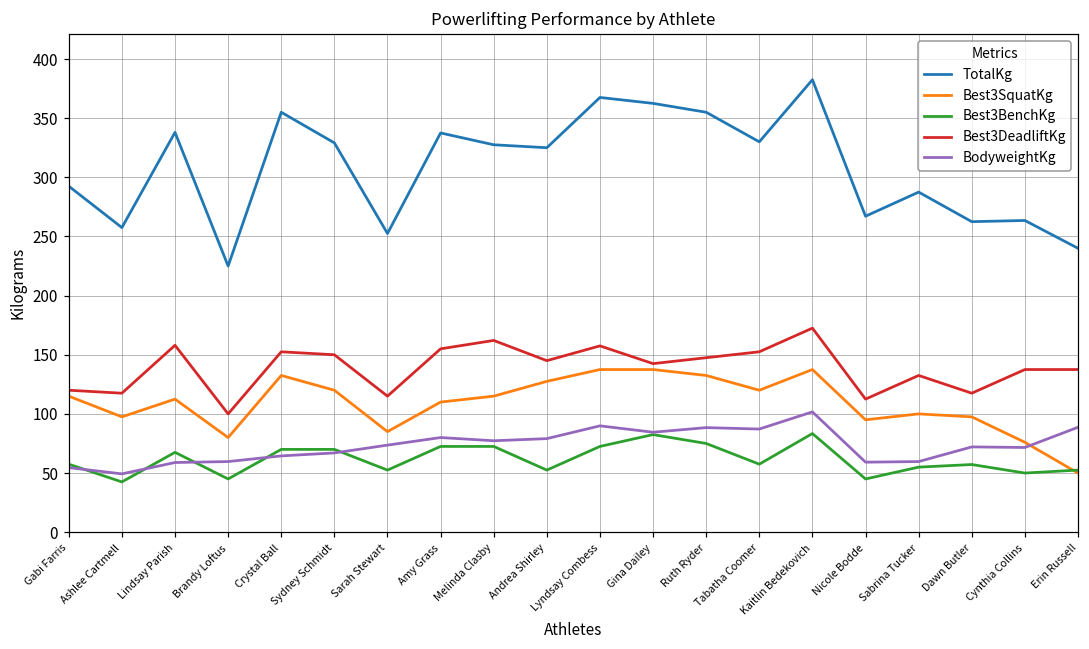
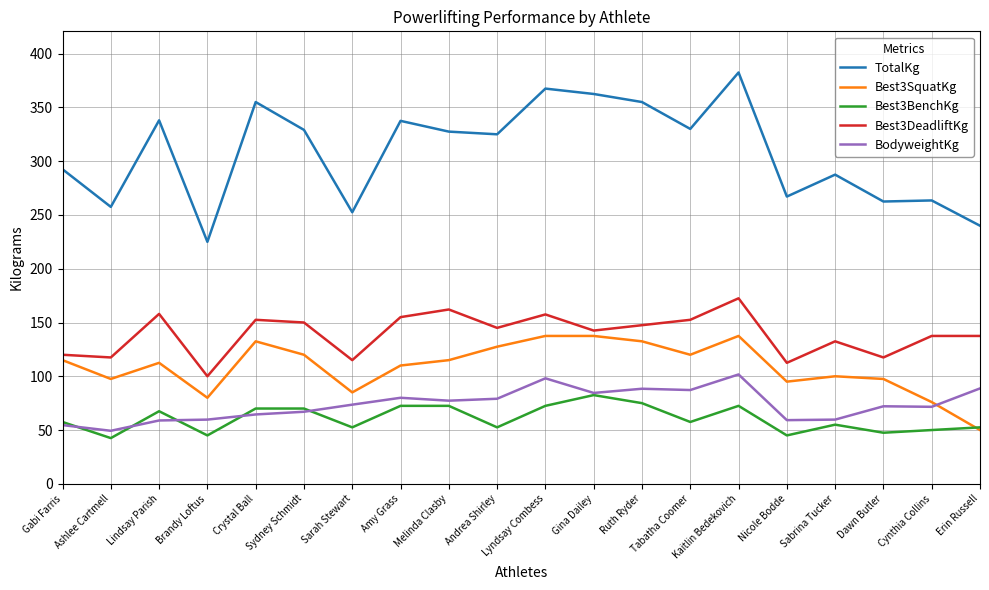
BodyweightKg, Lyndsay Combess: 90 -> 98
Best3BenchKg, Kaitlin Bedekovich: 83 -> 73
Best3BenchKg, Dawn Butler: 57 -> 48
